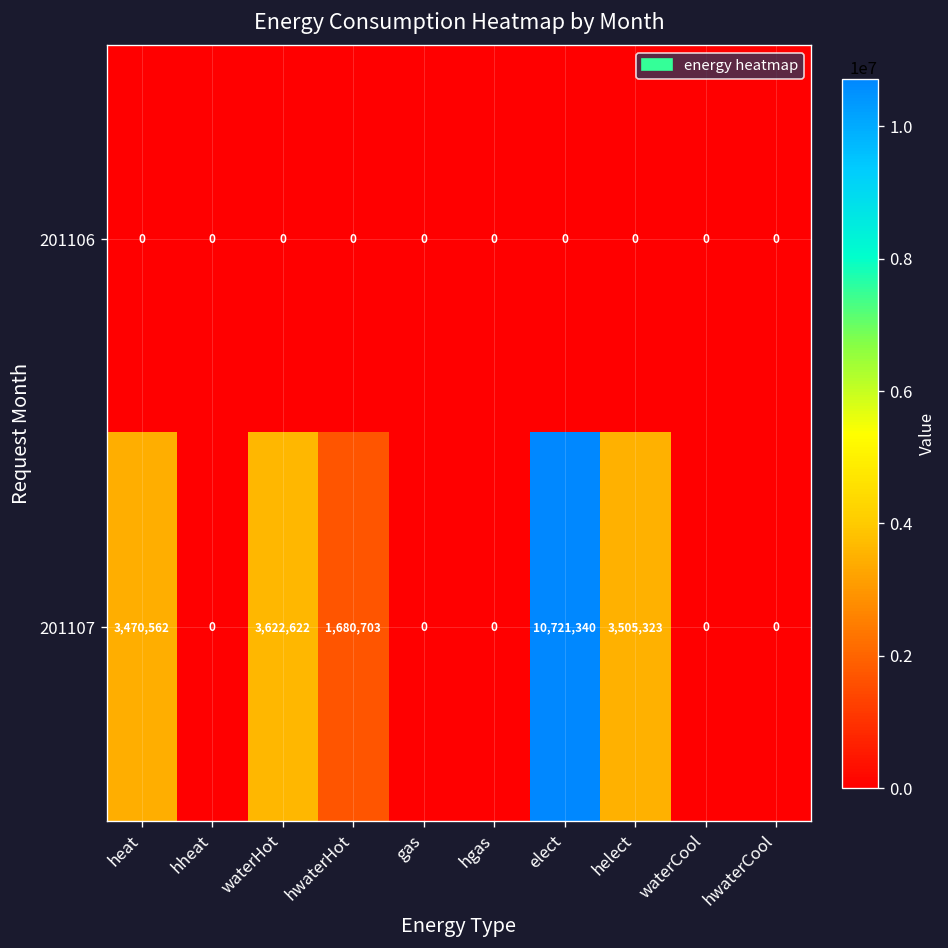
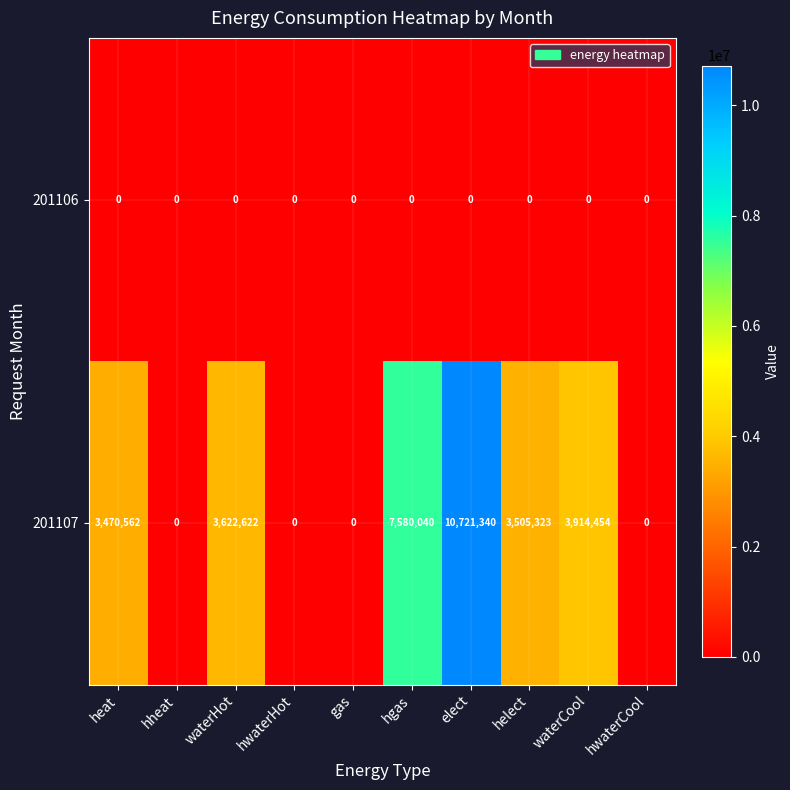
201107, hwaterHot: 1,680,703 -> 0
201107, hgas: 0 -> 7,580,040
201107, waterCool: 0 -> 3,914,454
